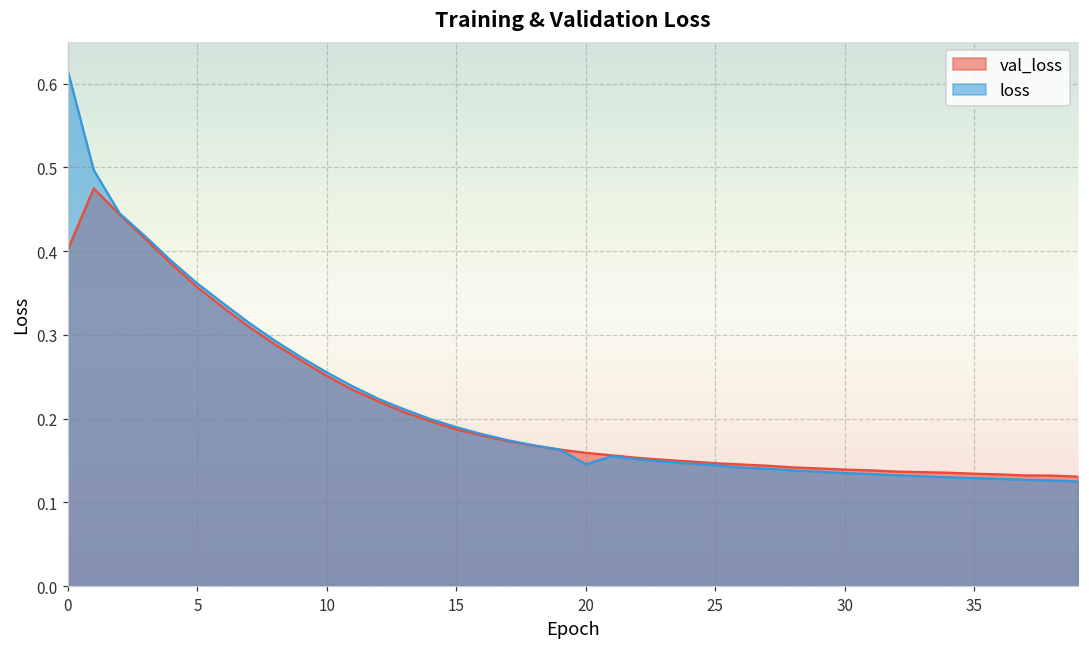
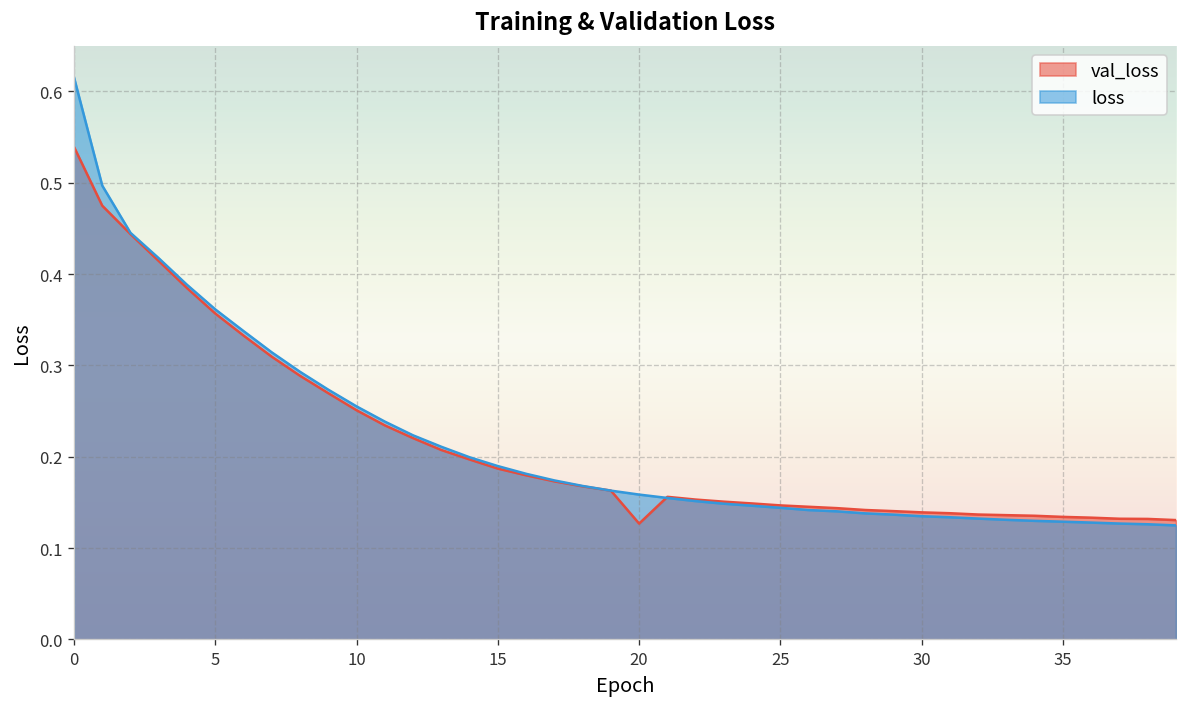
val_loss, 0: 0.40 -> 0.54
val_loss, 20: 0.16 -> 0.13
loss, 20: 0.15 -> 0.16
